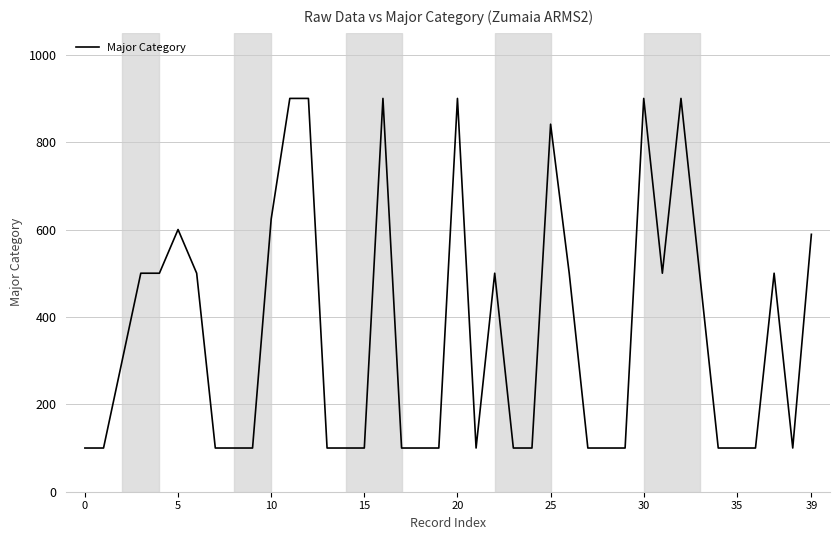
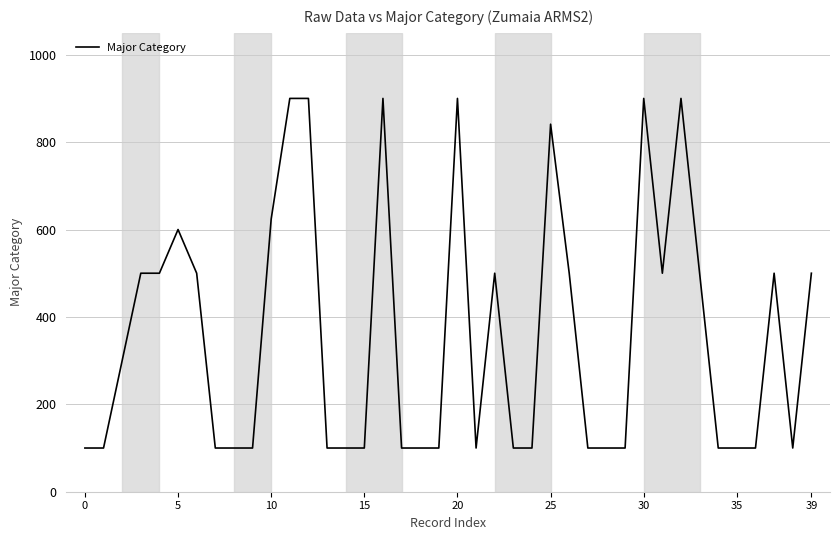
39: 590 -> 500
